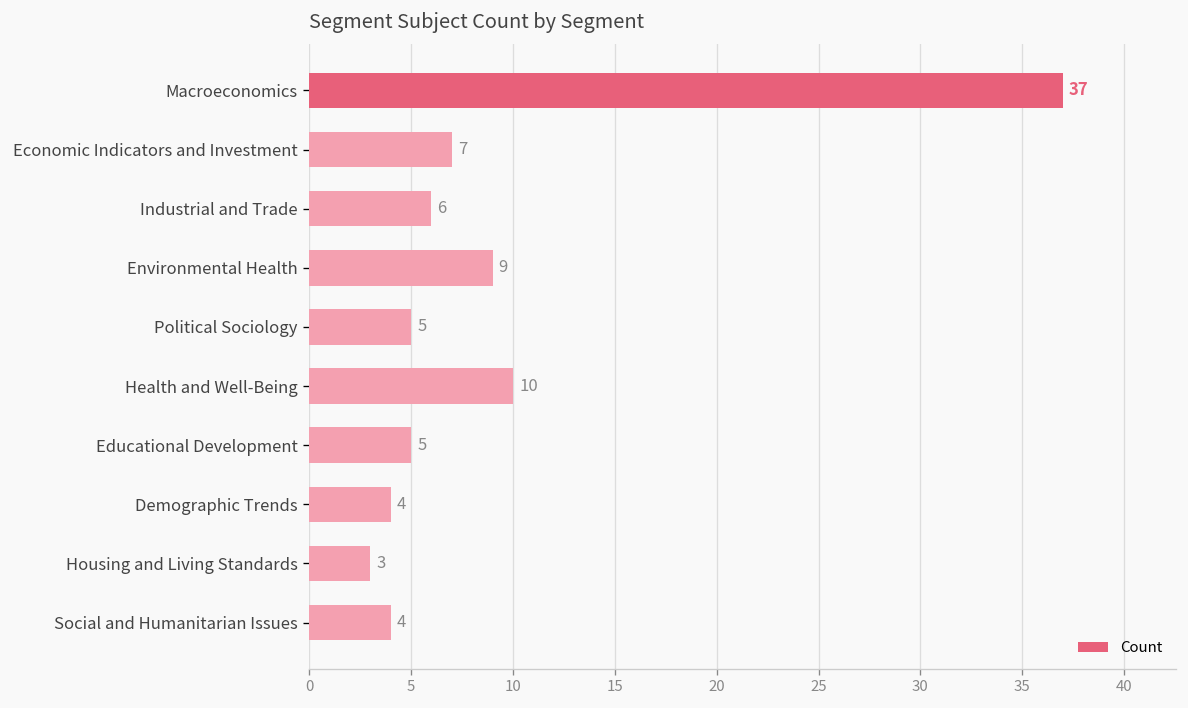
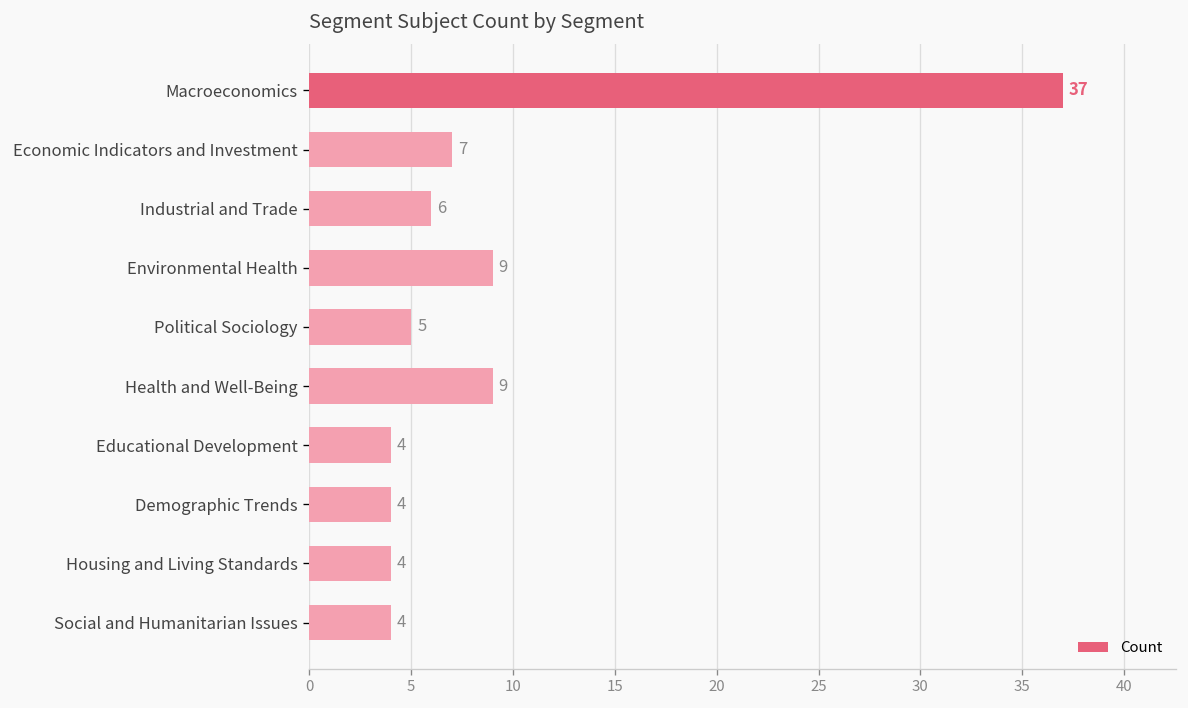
Health and Well-Being: 10 -> 9
Educational Development: 5 -> 4
Housing and Living Standards: 3 -> 4
